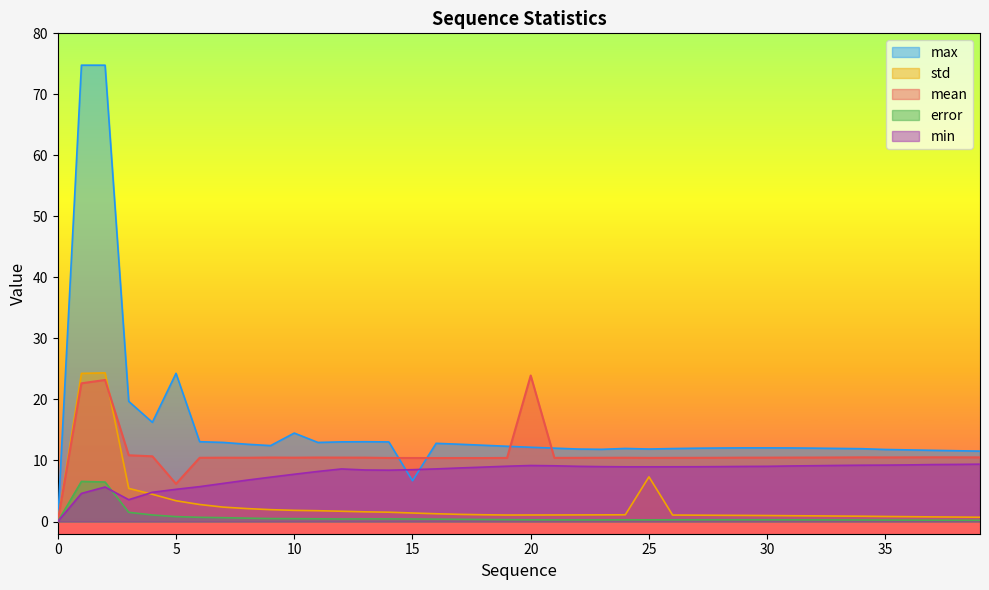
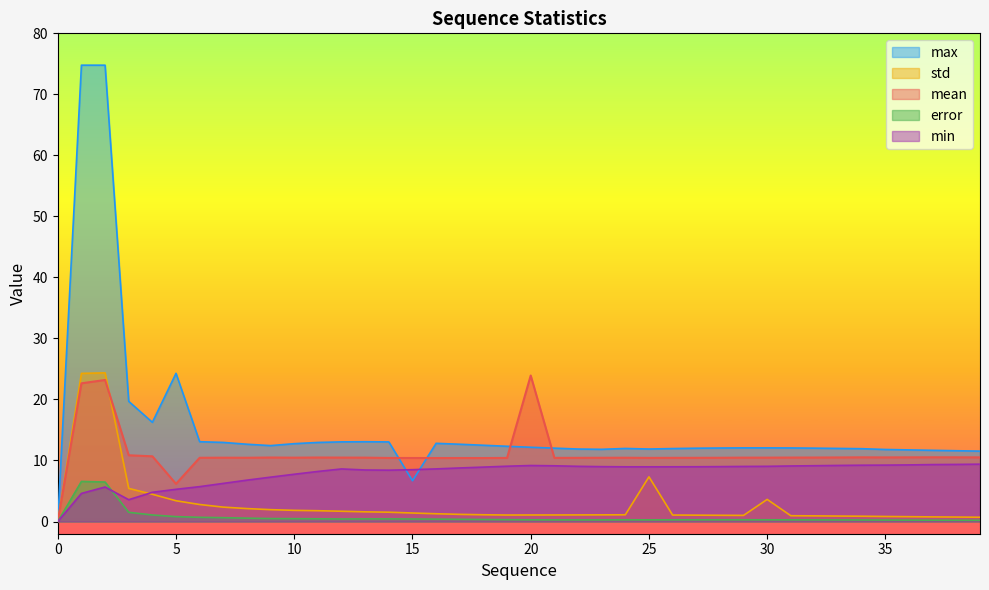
max, 10: 14 -> 13
std, 30: 1 -> 4
